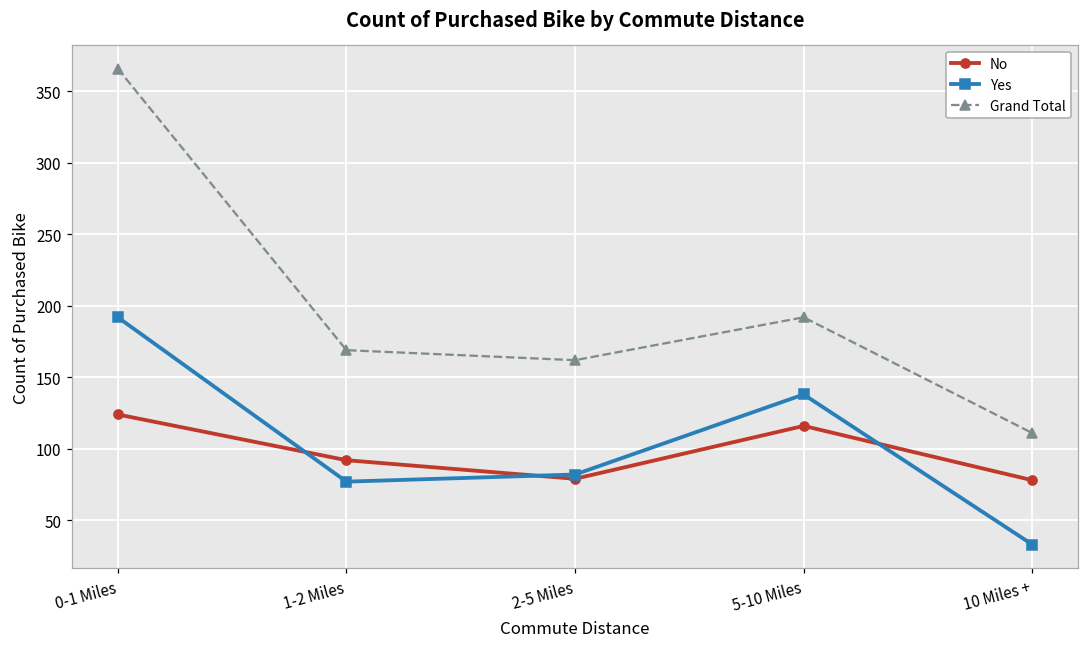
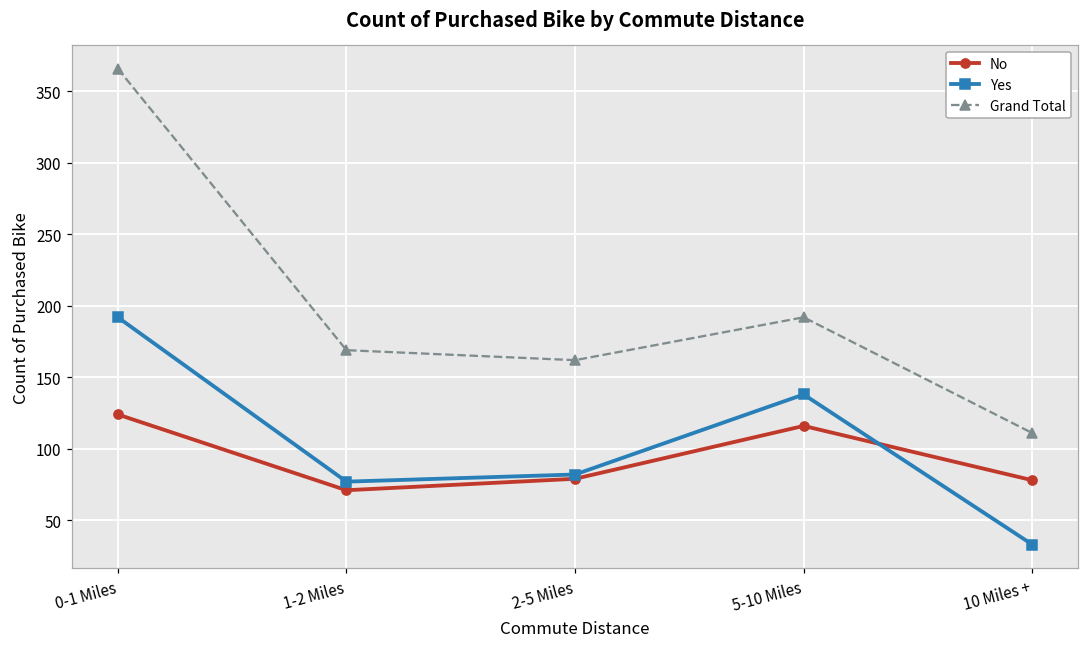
No, 1-2 Miles: 92 -> 71
